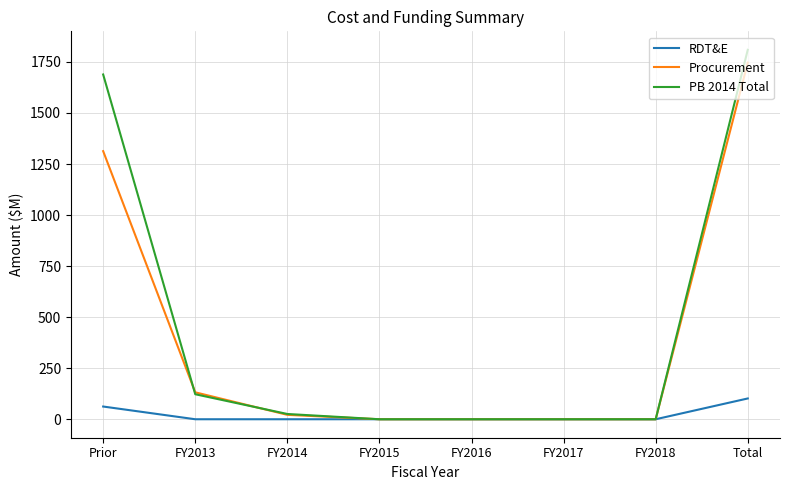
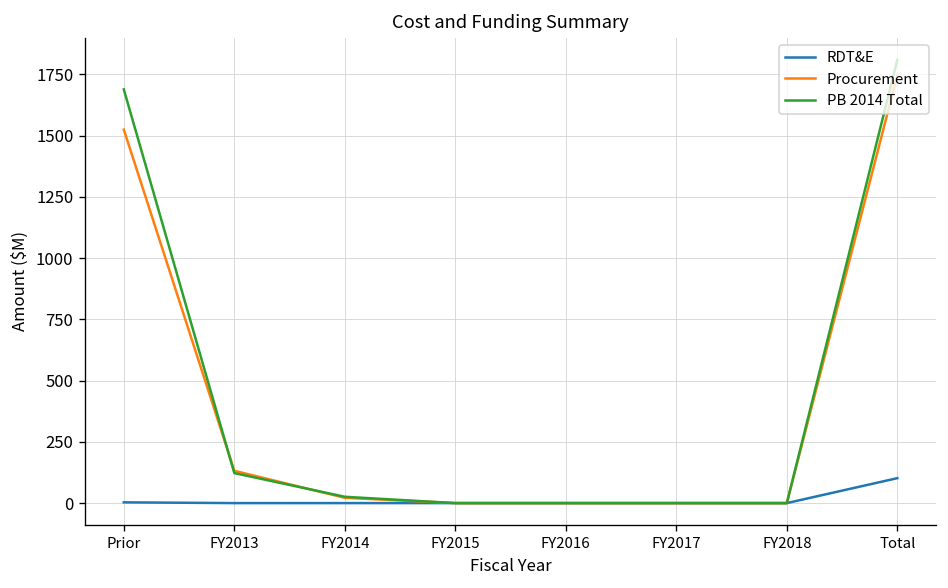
RDT&E, Prior: 60 -> 0
Procurement, Prior: 1310 -> 1520
